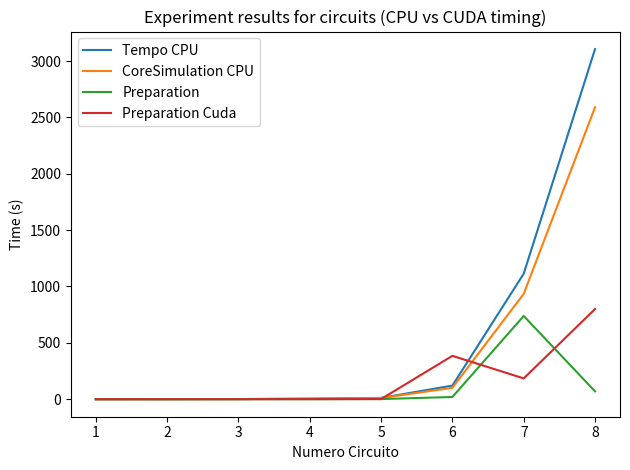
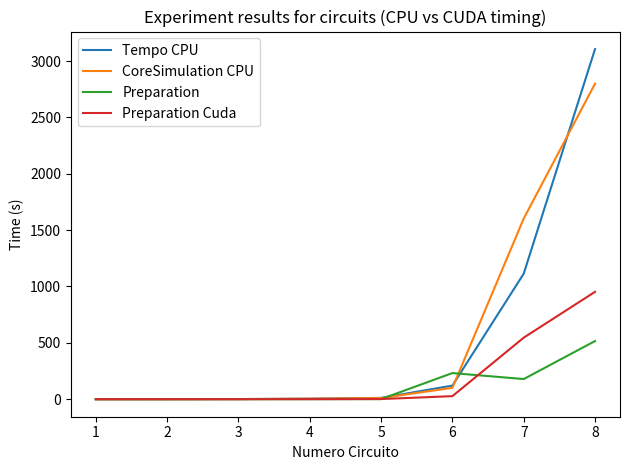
Preparation, 6: 20 -> 230
Preparation Cuda, 6: 380 -> 30
CoreSimulation CPU, 7: 930 -> 1600
Preparation, 7: 740 -> 180
Preparation Cuda, 7: 180 -> 550
CoreSimulation CPU, 8: 2590 -> 2800
Preparation, 8: 70 -> 520
Preparation Cuda, 8: 800 -> 950
